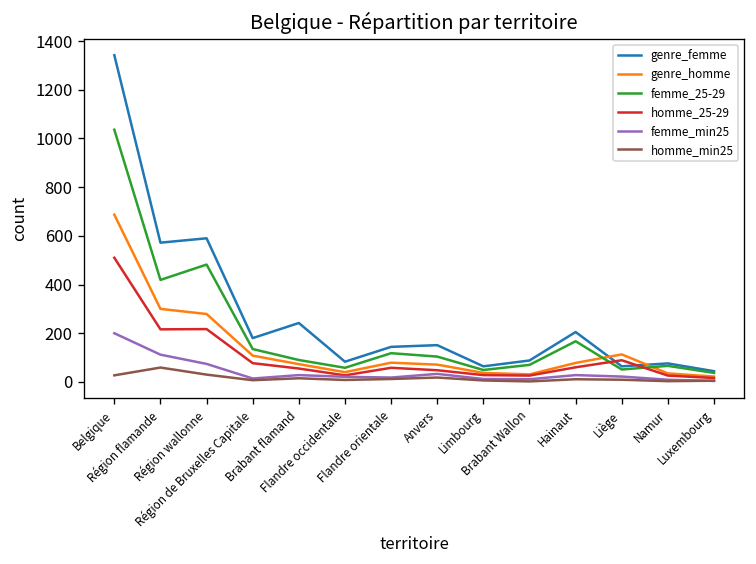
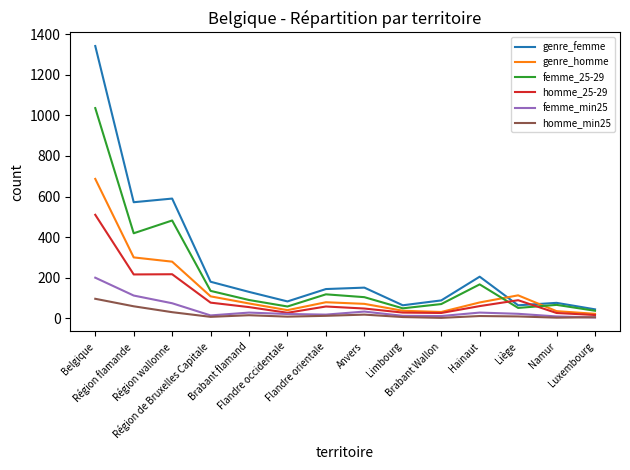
homme_min25, Belgique: 30 -> 100
genre_femme, Brabant flamand: 240 -> 130
